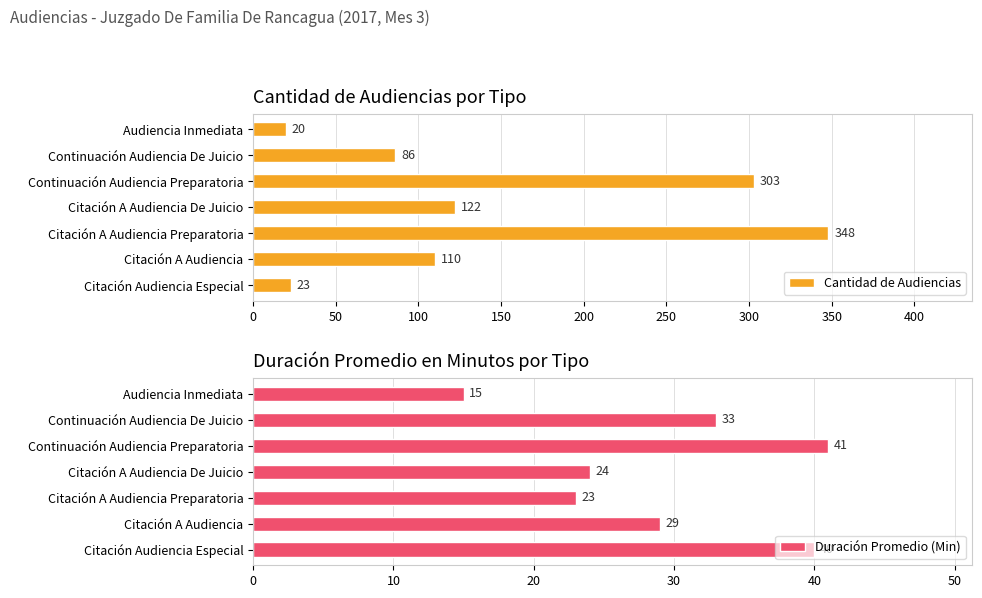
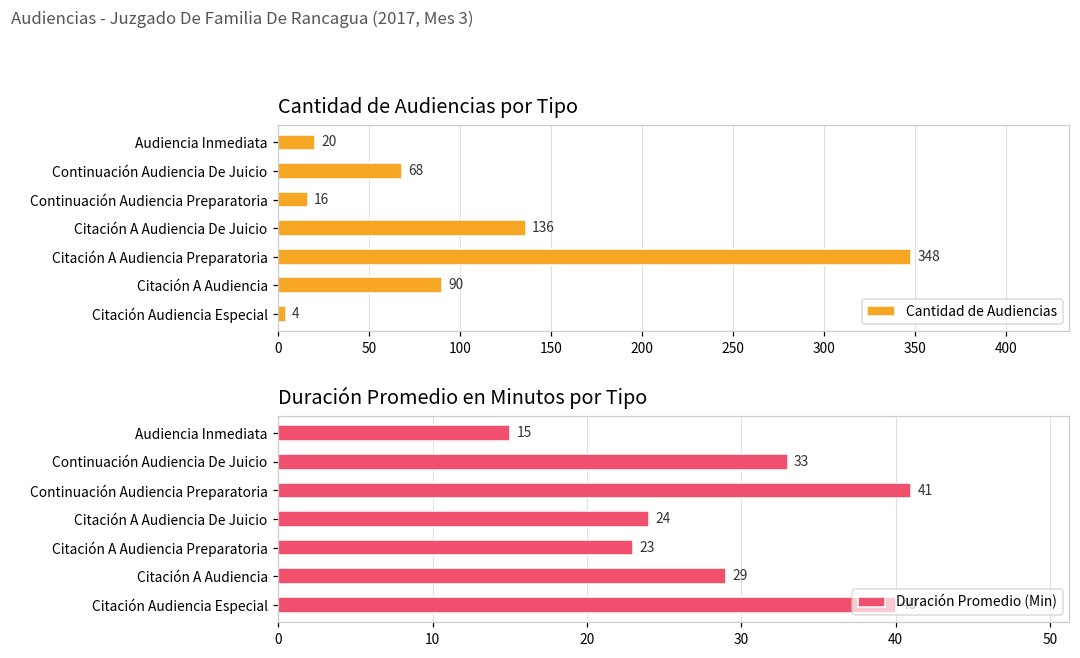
Cantidad de Audiencias por Tipo, Continuación Audiencia De Juicio: 86 -> 68
Cantidad de Audiencias por Tipo, Continuación Audiencia Preparatoria: 303 -> 16
Cantidad de Audiencias por Tipo, Citación A Audiencia De Juicio: 122 -> 136
Cantidad de Audiencias por Tipo, Citación A Audiencia: 110 -> 90
Cantidad de Audiencias por Tipo, Citación Audiencia Especial: 23 -> 4
